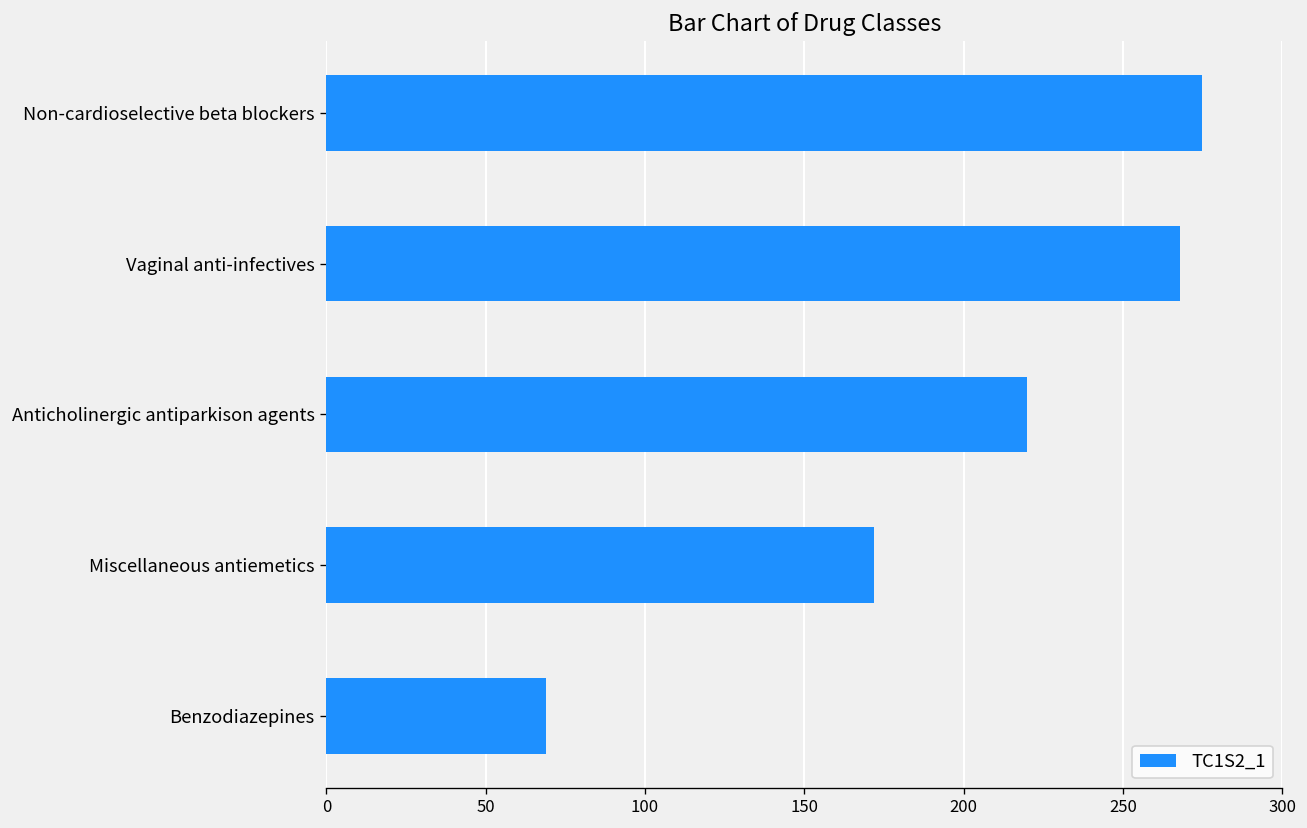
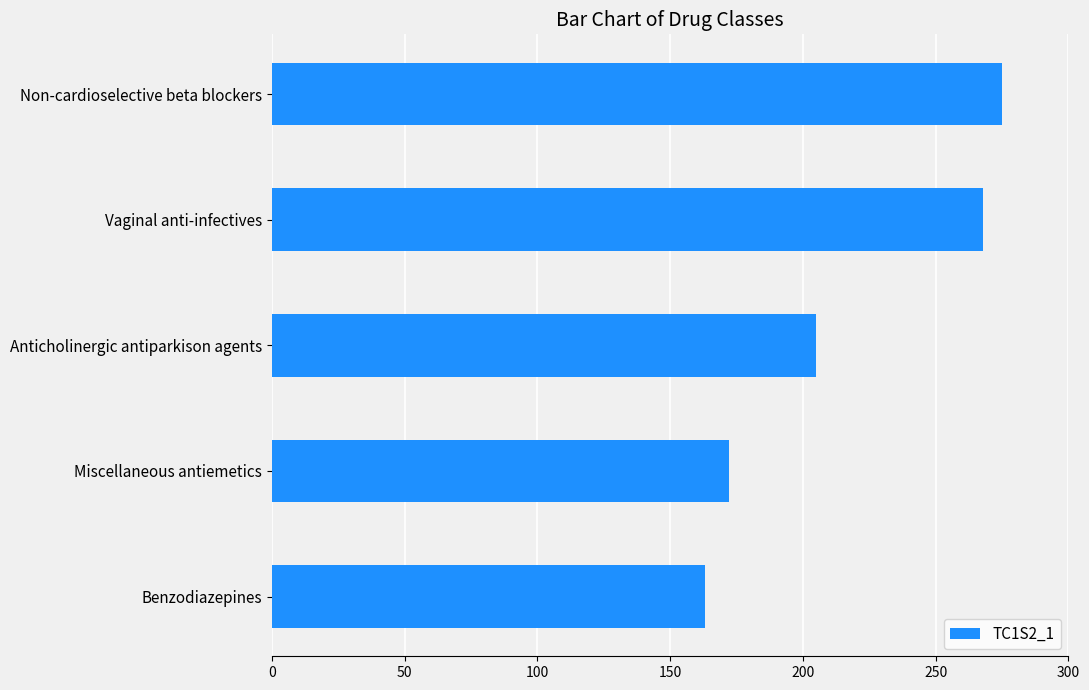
Anticholinergic antiparkison agents: 220 -> 205
Benzodiazepines: 69 -> 163
